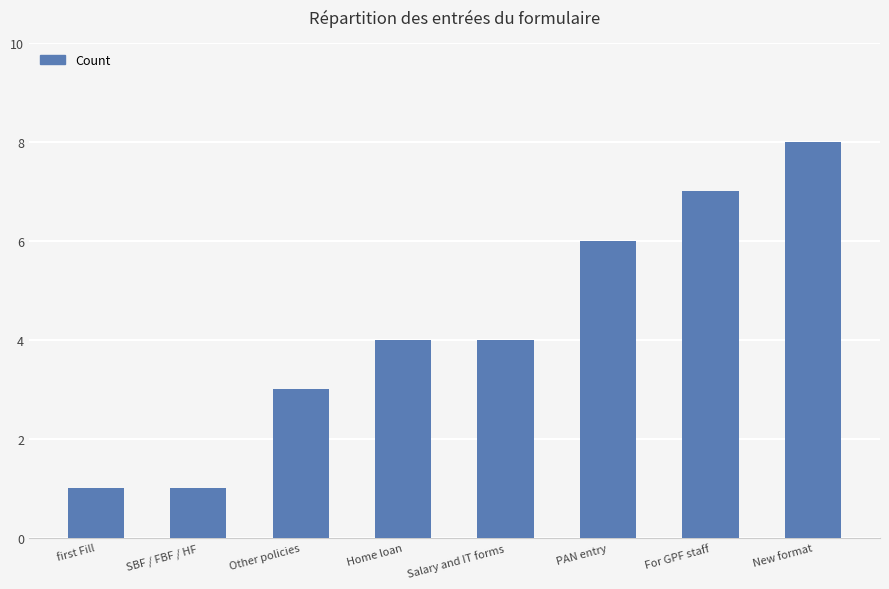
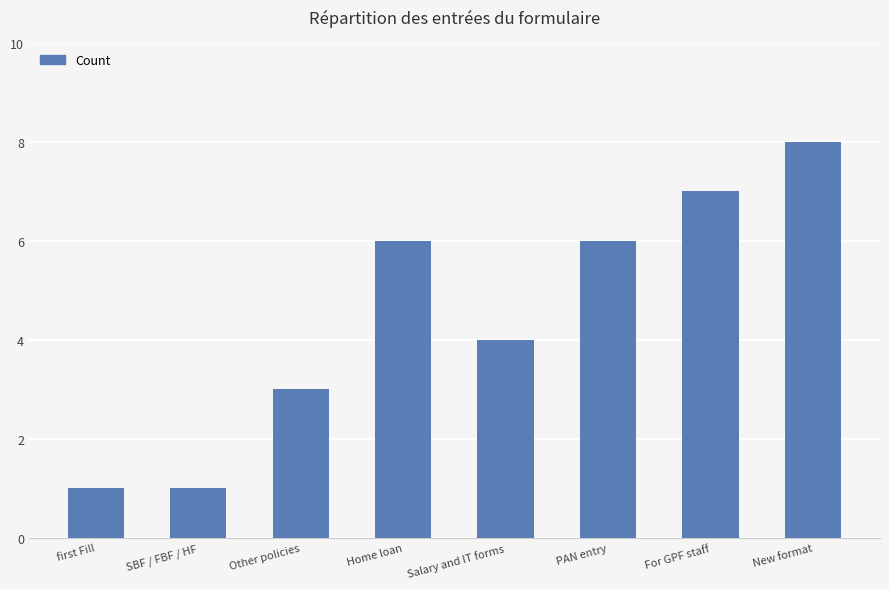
Home loan: 4 -> 6
